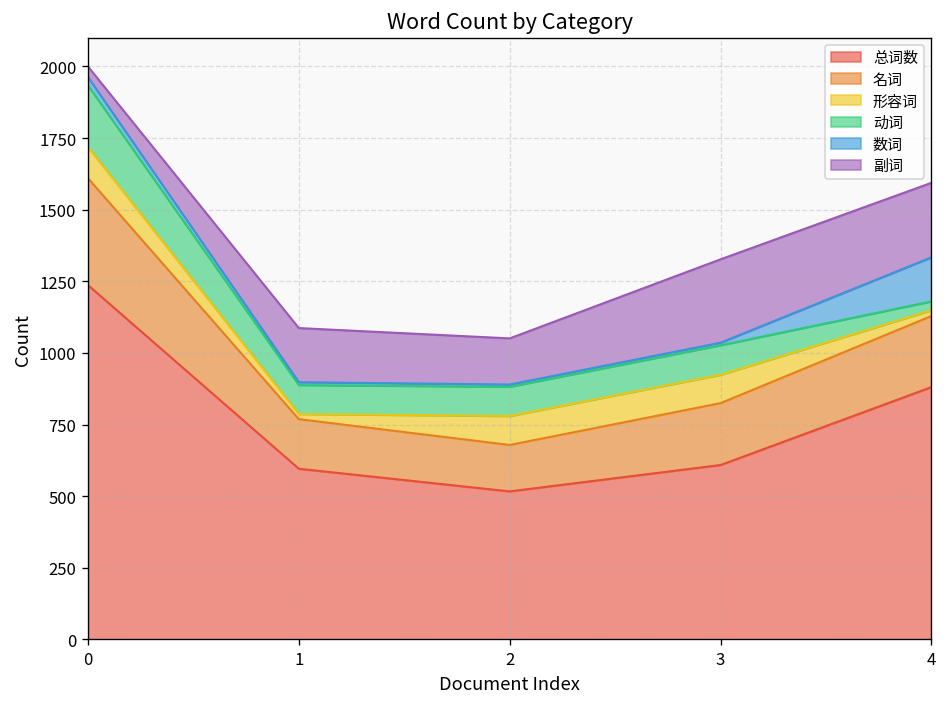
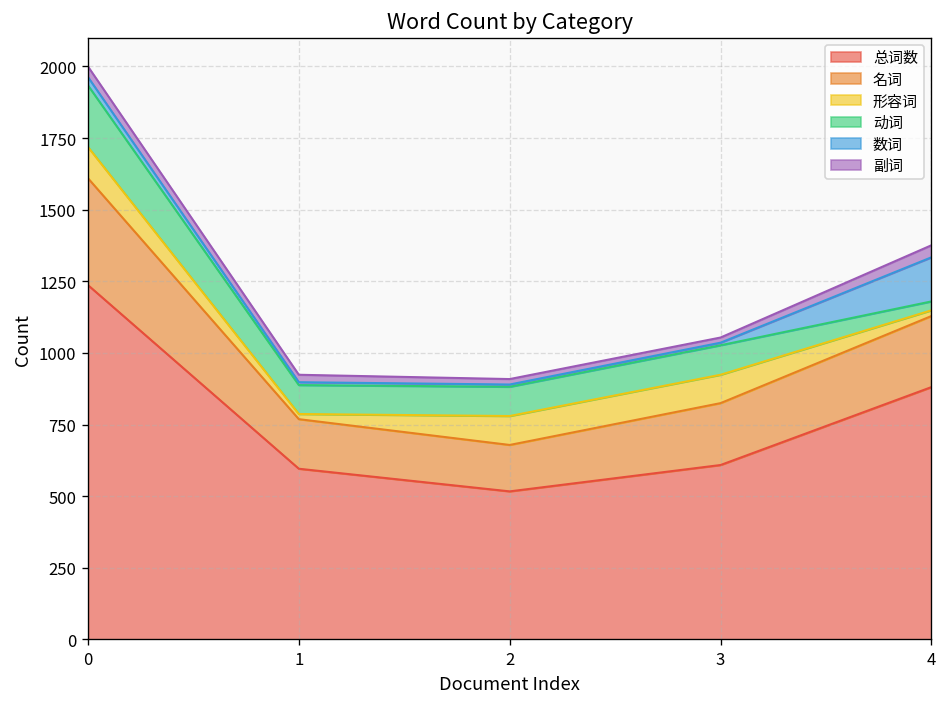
副词, 1: 190 -> 30
副词, 2: 160 -> 20
副词, 3: 290 -> 20
副词, 4: 260 -> 40
